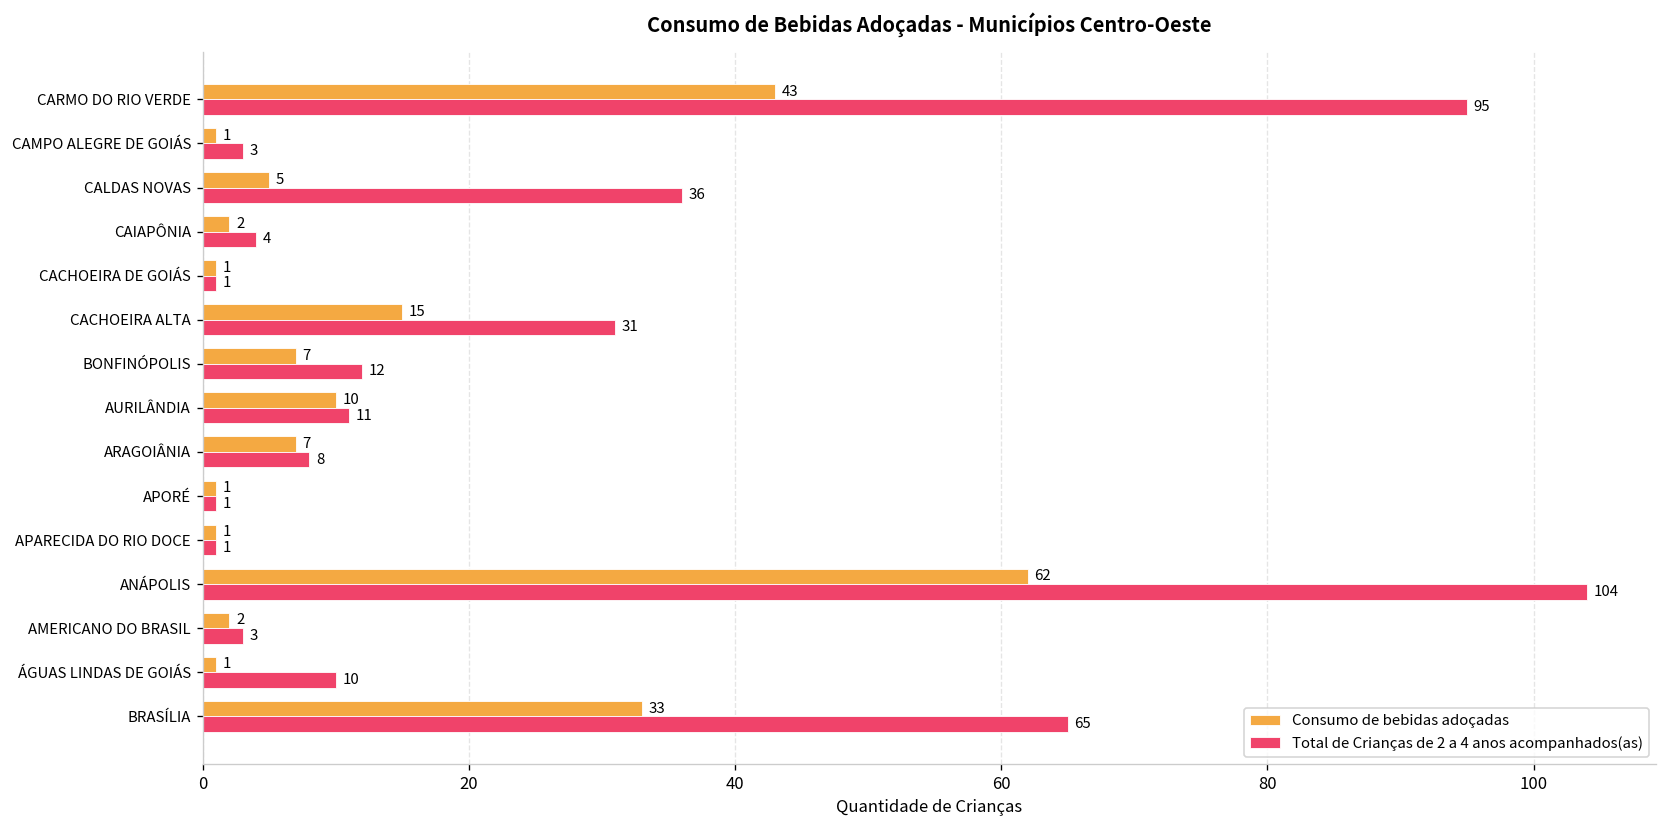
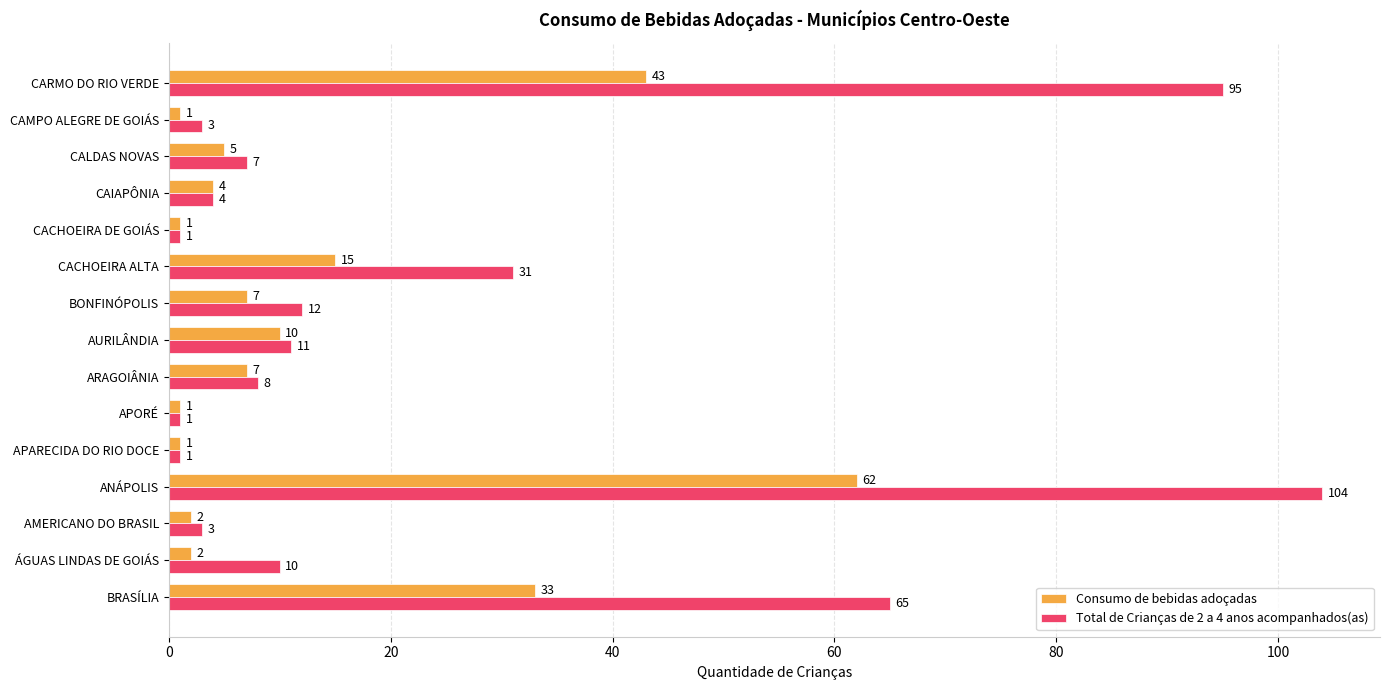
Total de Crianças de 2 a 4 anos acompanhados(as), CALDAS NOVAS: 36 -> 7
Consumo de bebidas adoçadas, CAIAPÔNIA: 2 -> 4
Consumo de bebidas adoçadas, ÁGUAS LINDAS DE GOIÁS: 1 -> 2
